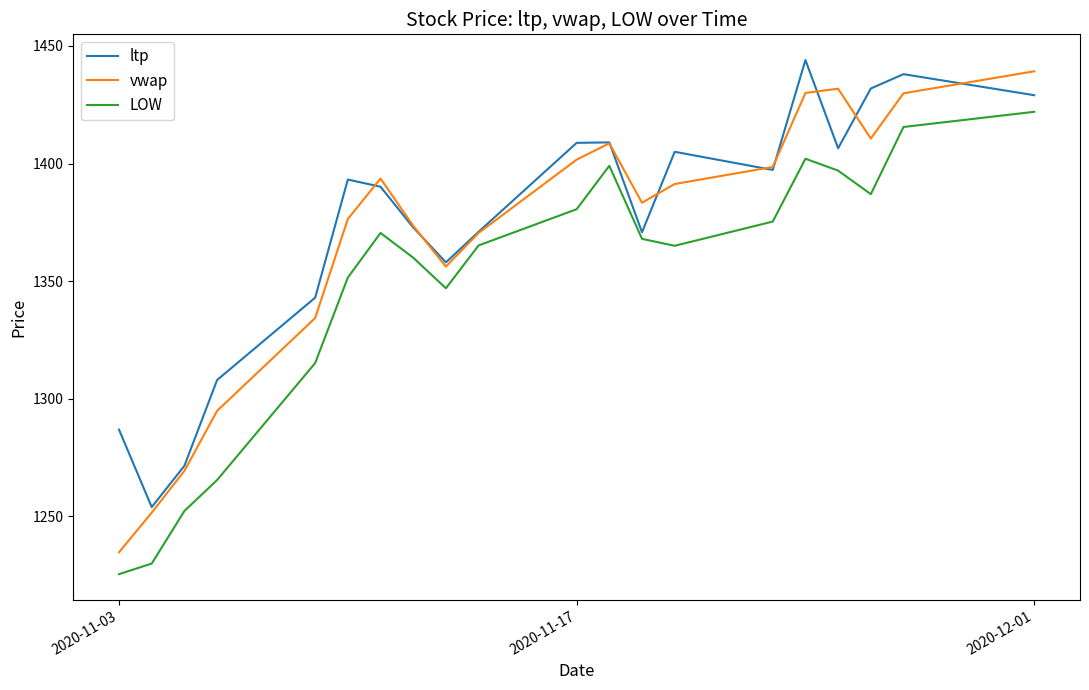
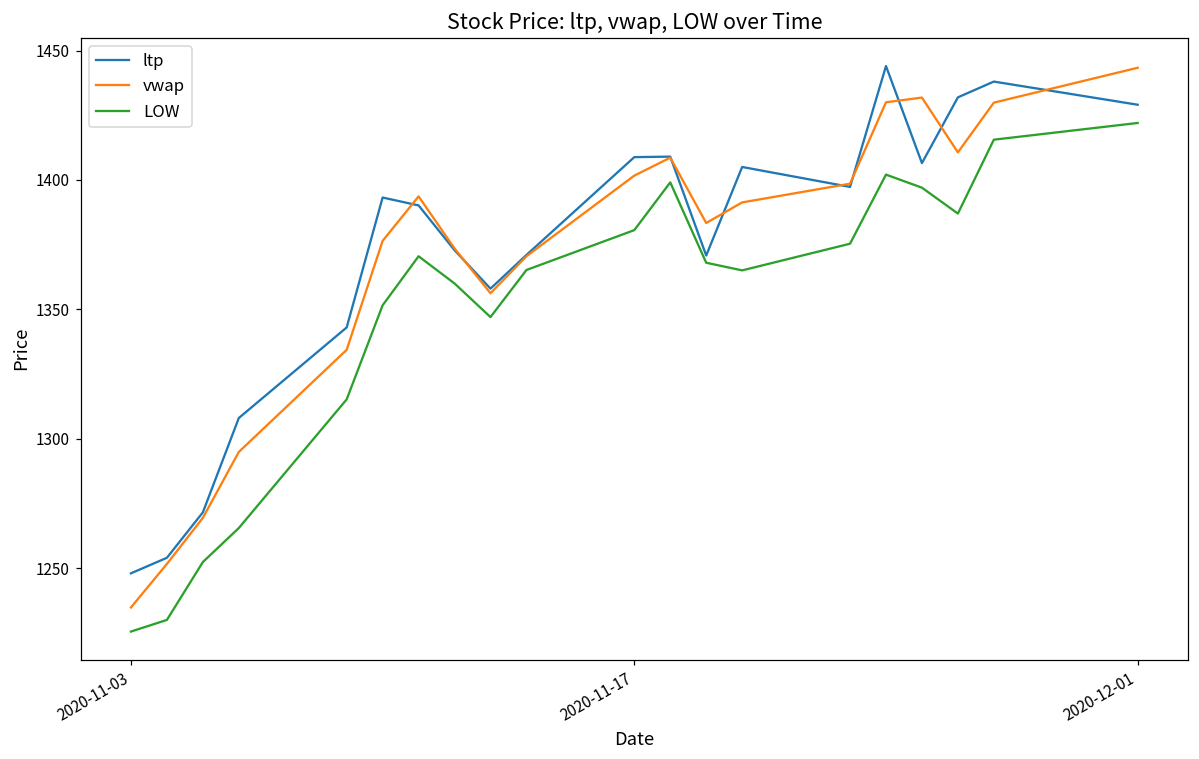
ltp, 2020-11-03: 1287 -> 1248
vwap, 2020-12-01: 1439 -> 1443
